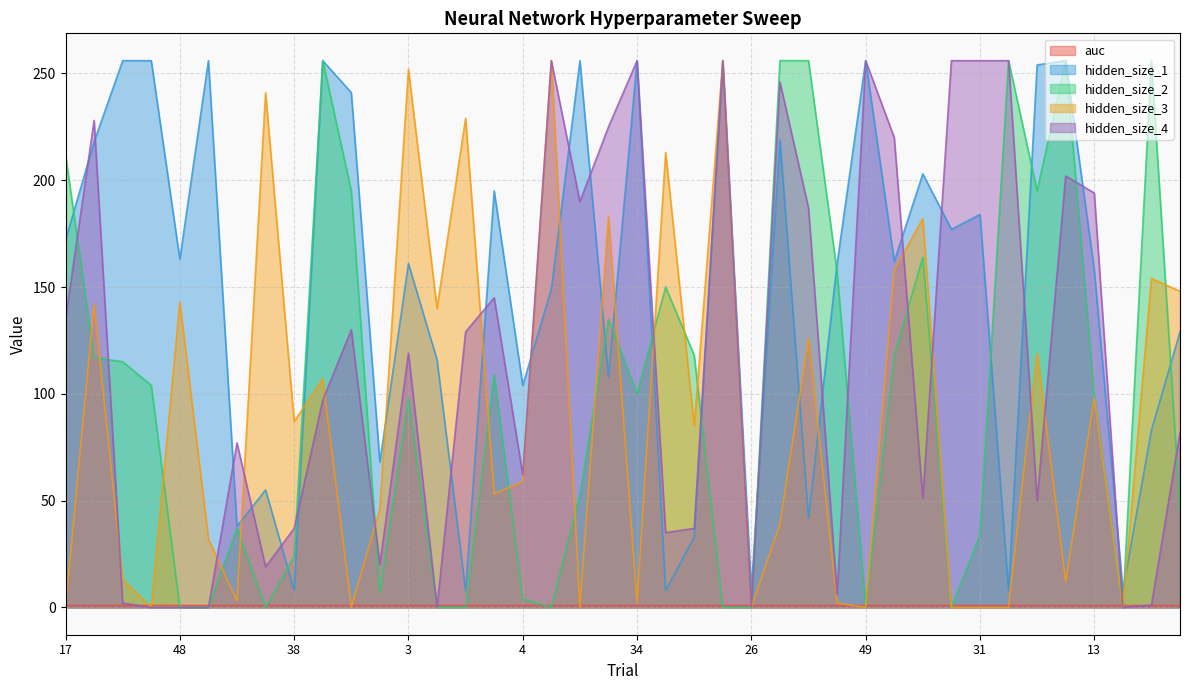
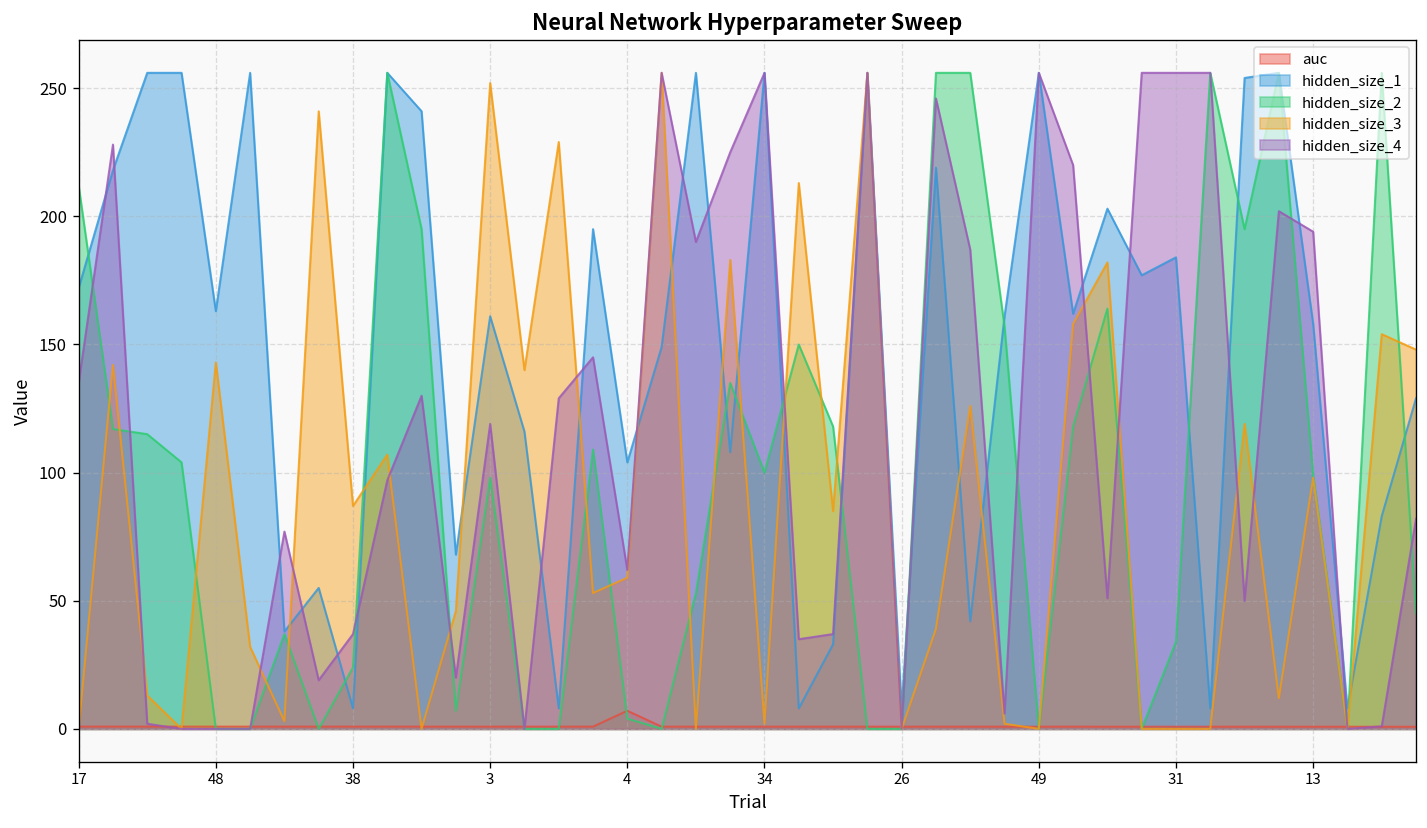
auc, 4: 1 -> 7
